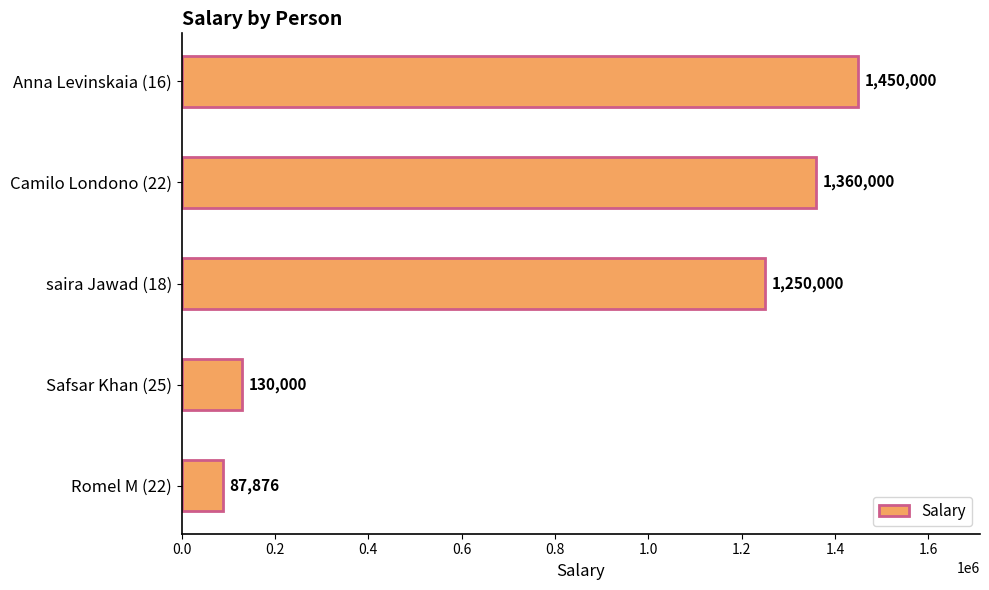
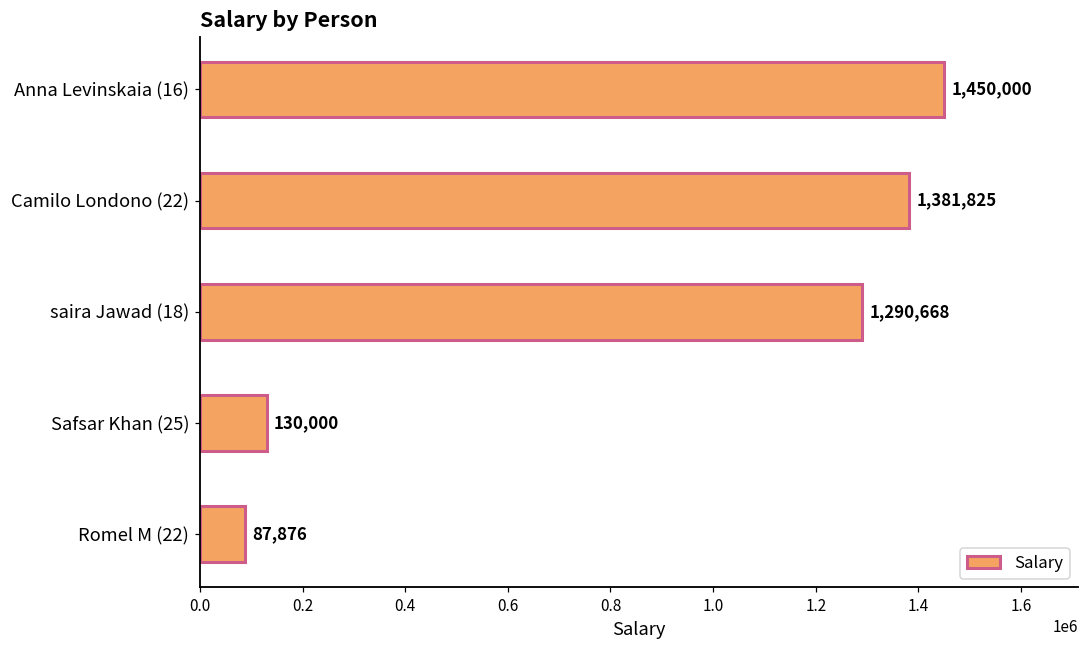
Camilo Londono (22): 1,360,000 -> 1,381,825
saira Jawad (18): 1,250,000 -> 1,290,668
